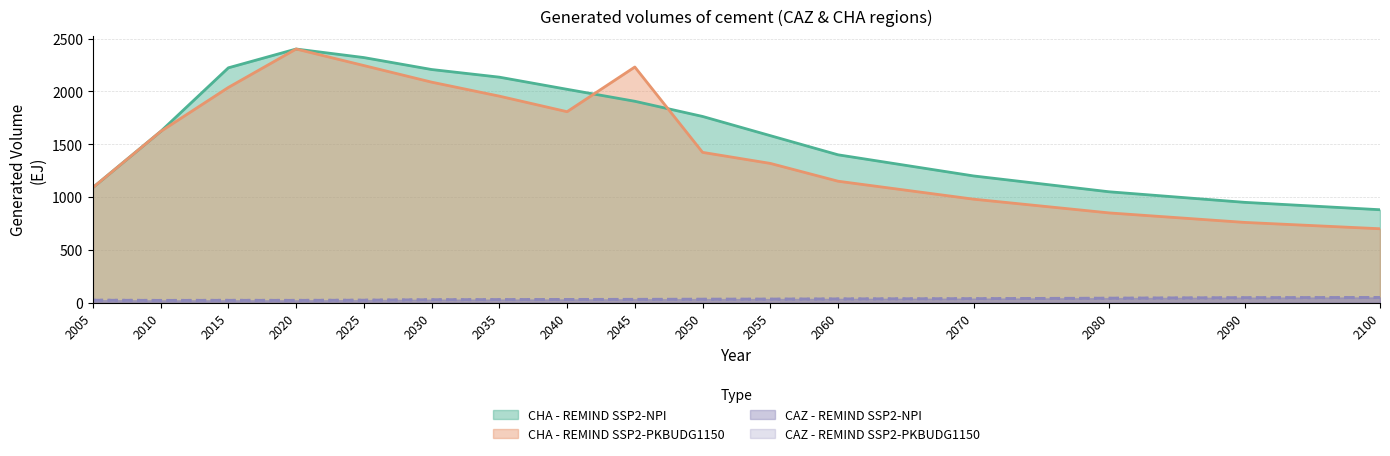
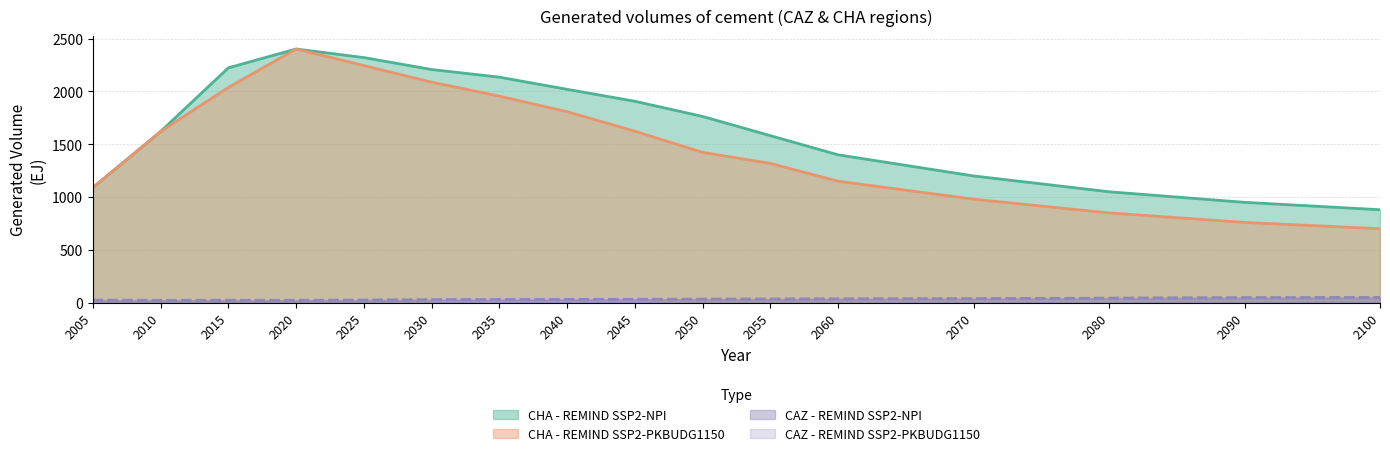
CHA - REMIND SSP2-PKBUDG1150, 2045: 2230 -> 1620
